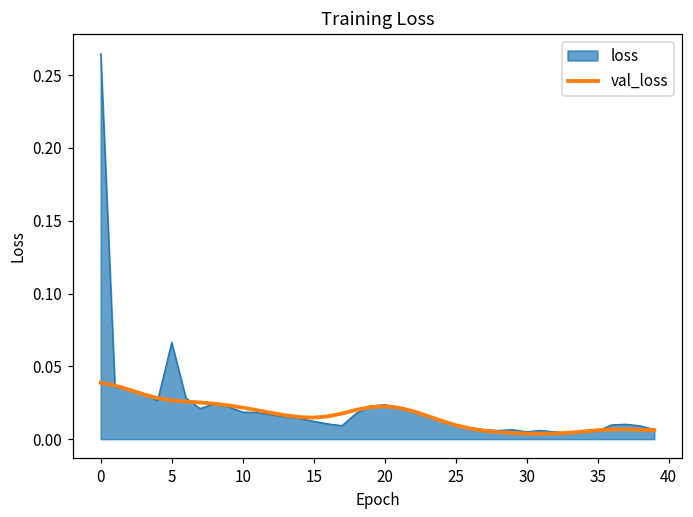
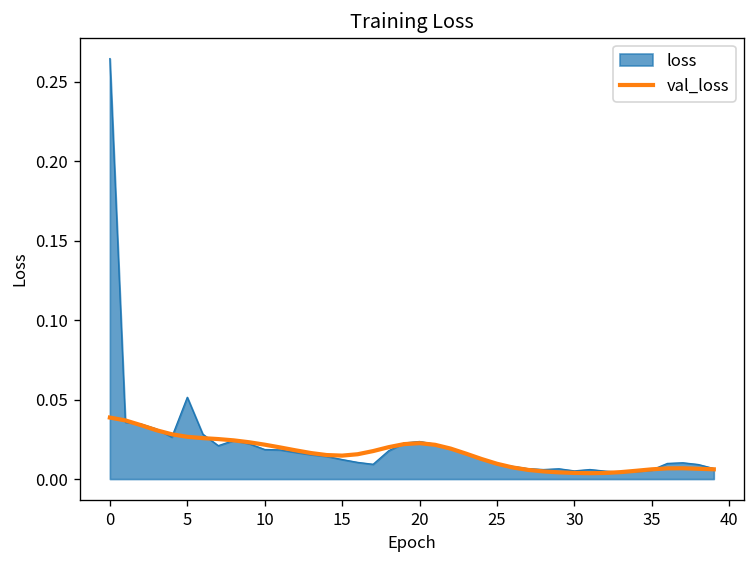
loss, 5: 0.066 -> 0.051
